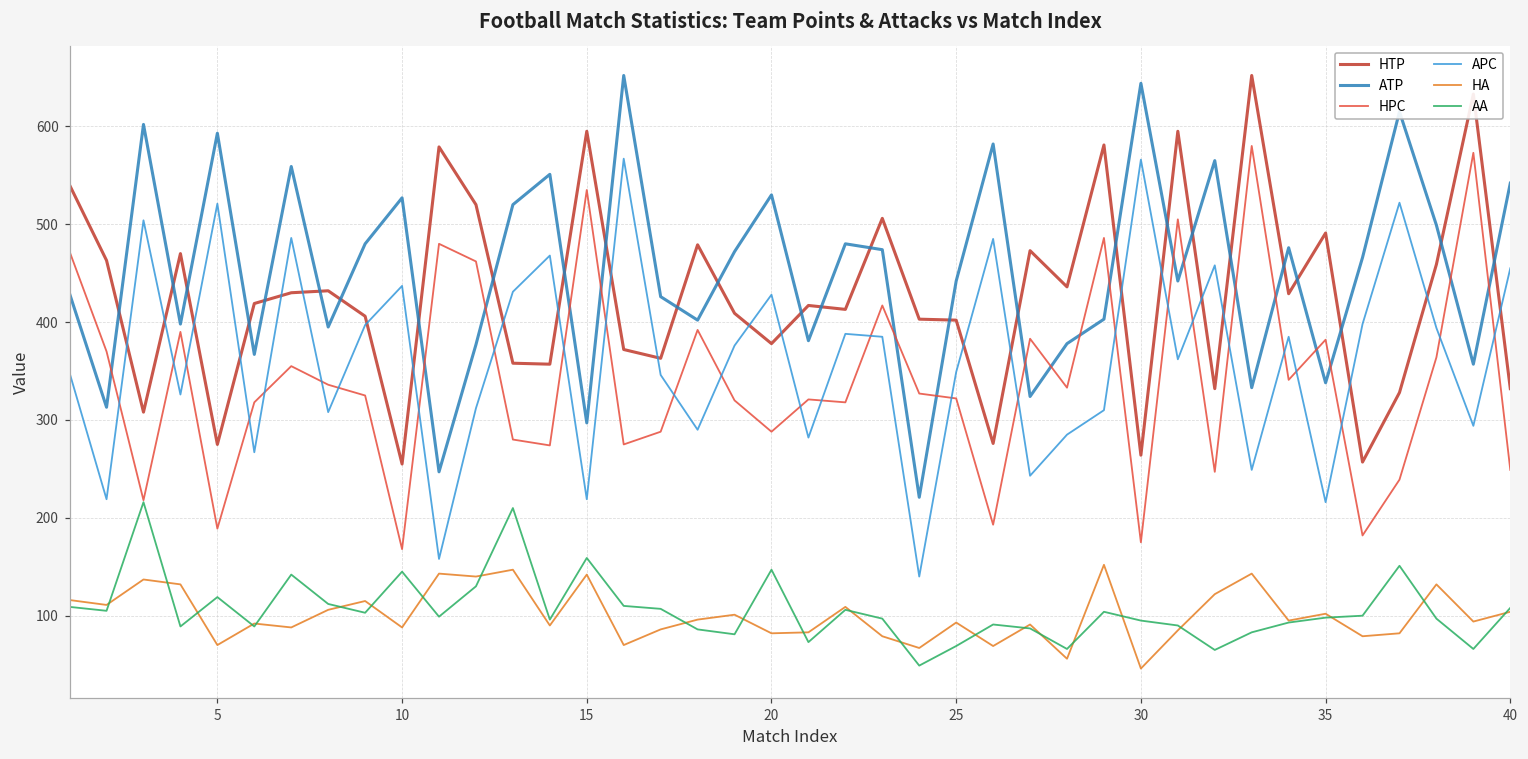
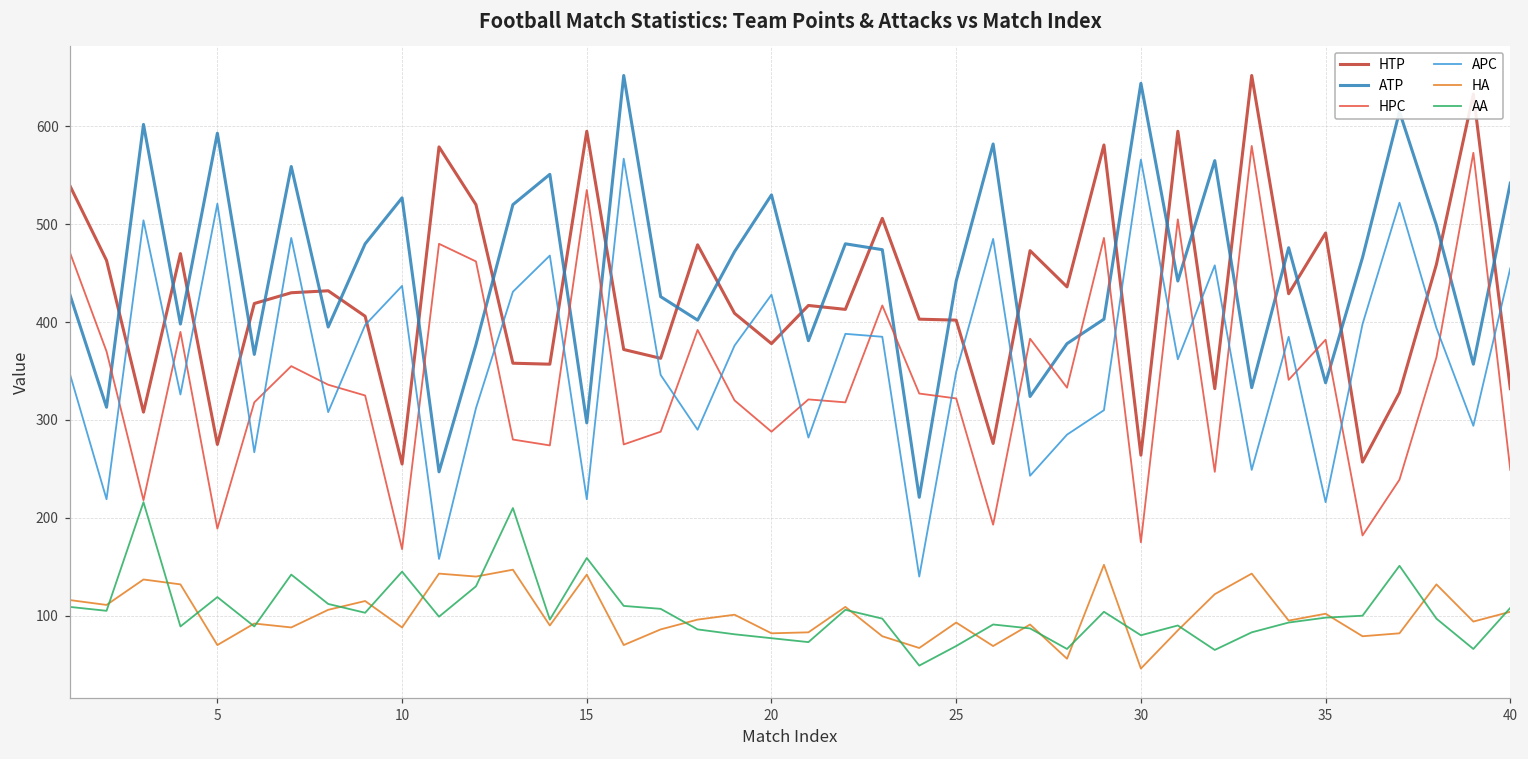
AA, 20: 150 -> 80
AA, 30: 100 -> 80
